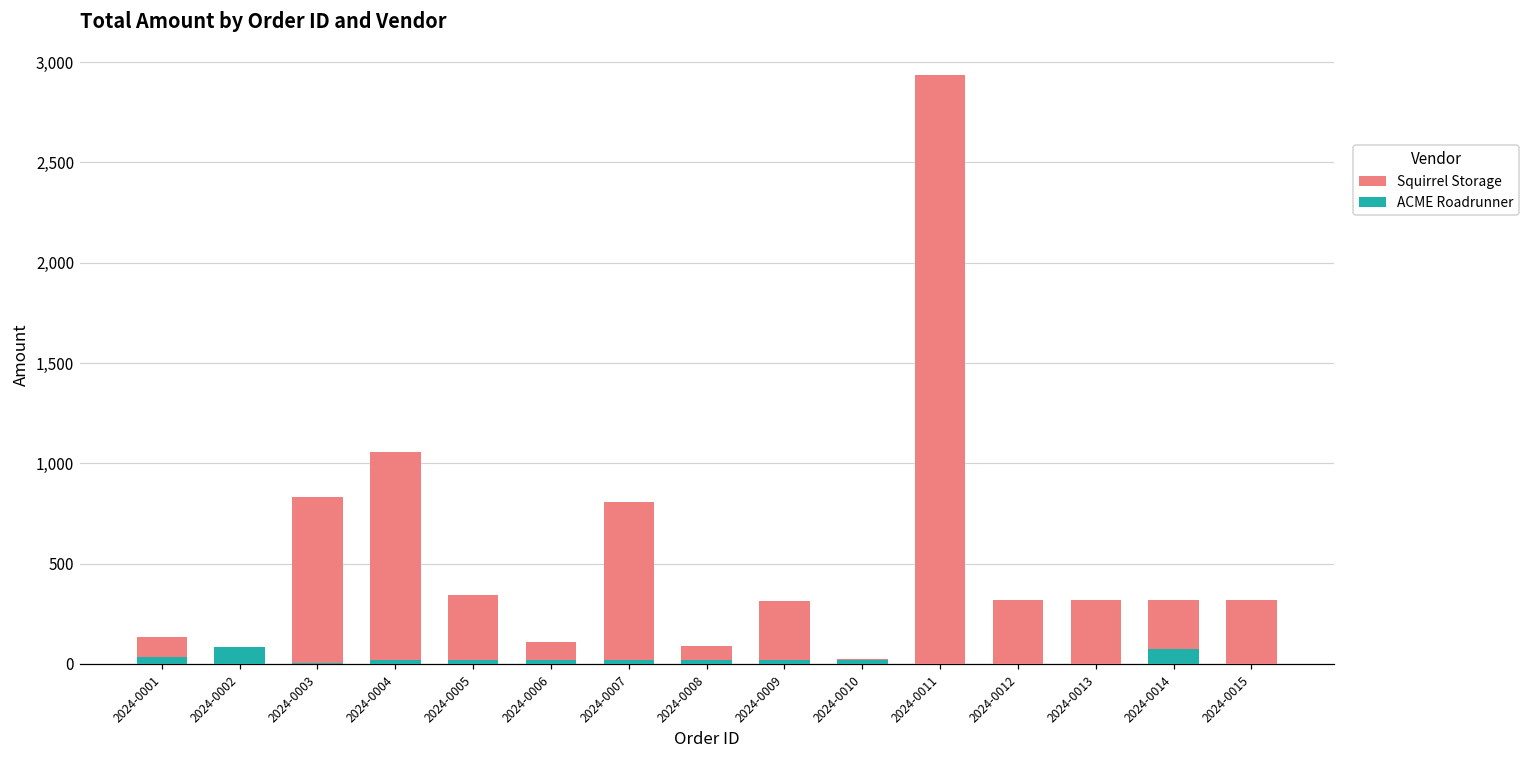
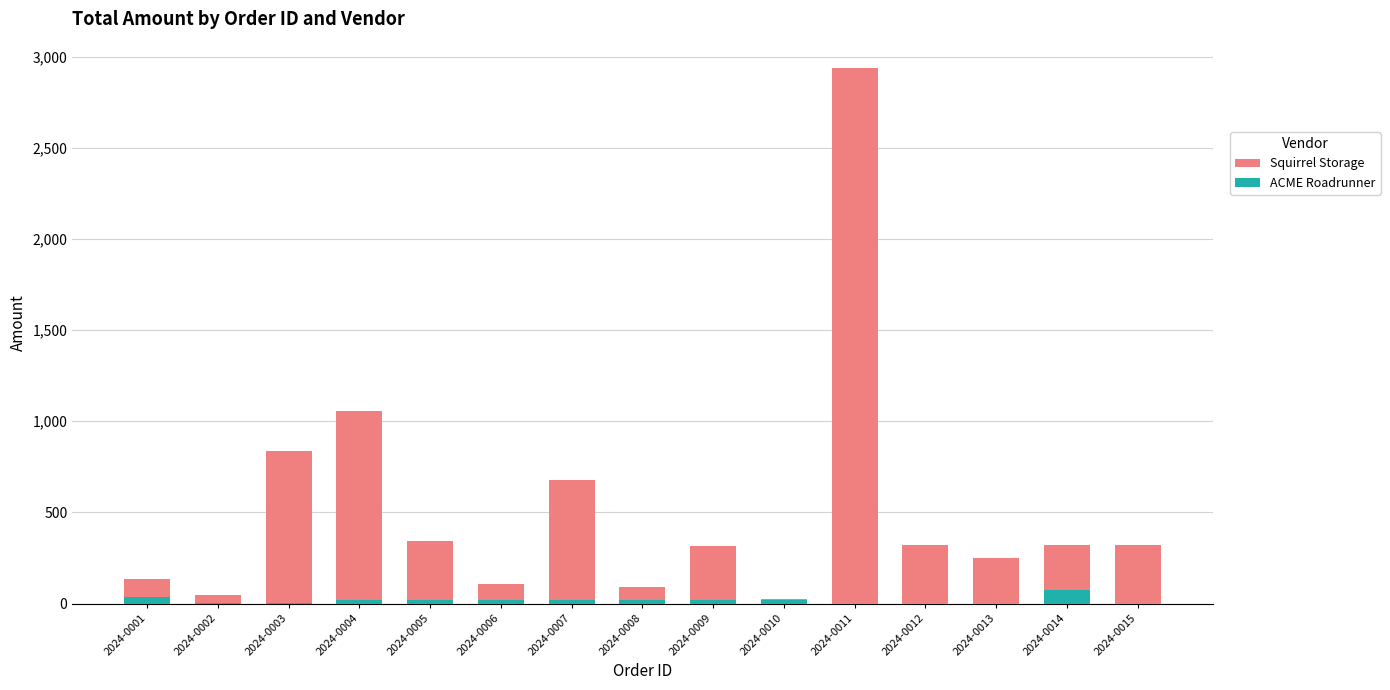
ACME Roadrunner, 2024-0002: 90 -> 0
Squirrel Storage, 2024-0007: 810 -> 680
Squirrel Storage, 2024-0013: 320 -> 250
